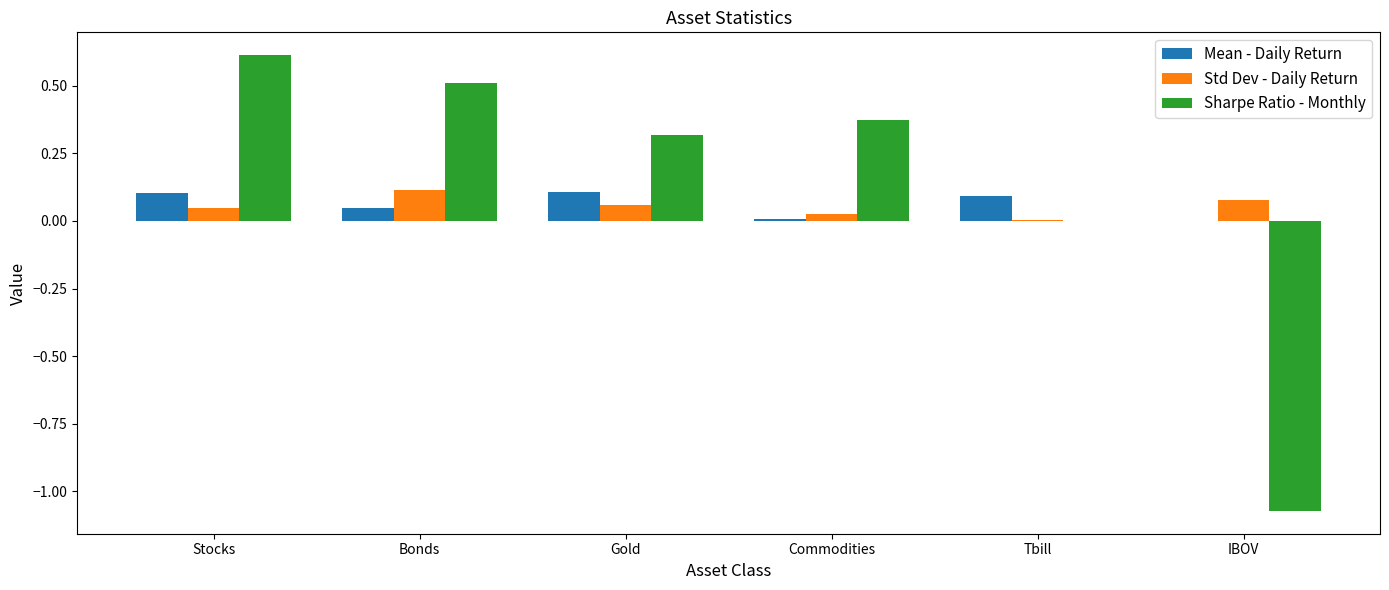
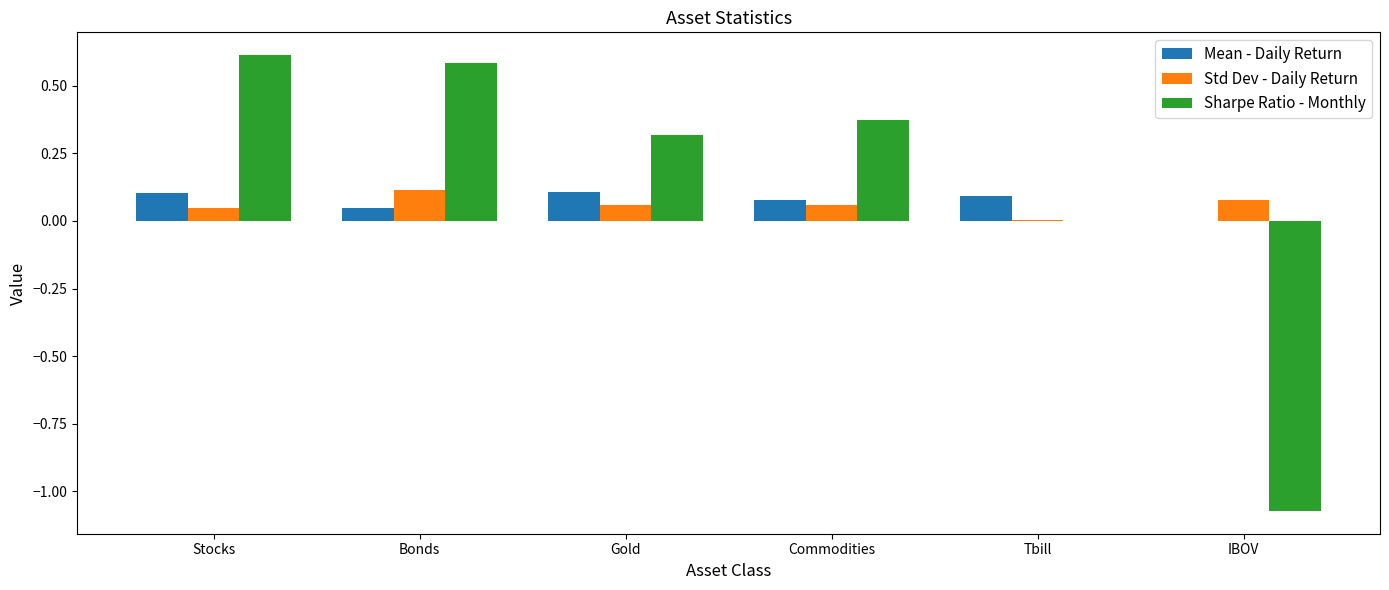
Sharpe Ratio - Monthly, Bonds: 0.51 -> 0.58
Mean - Daily Return, Commodities: 0.01 -> 0.08
Std Dev - Daily Return, Commodities: 0.03 -> 0.06
